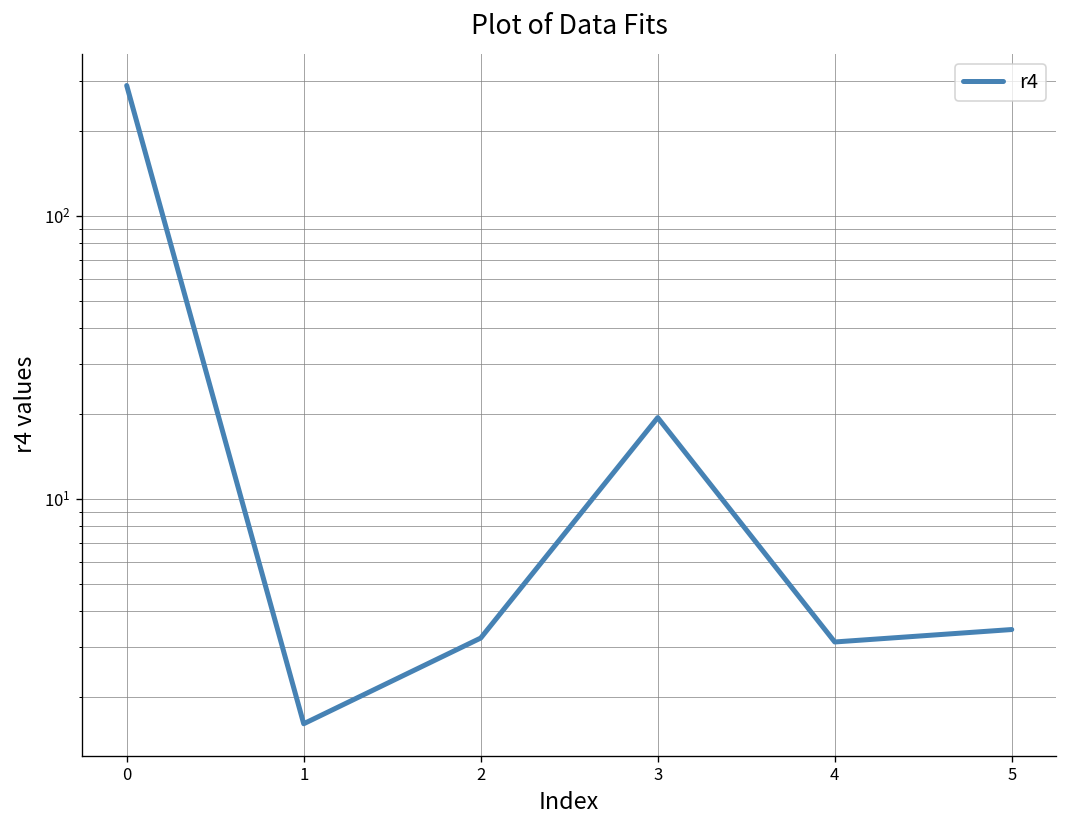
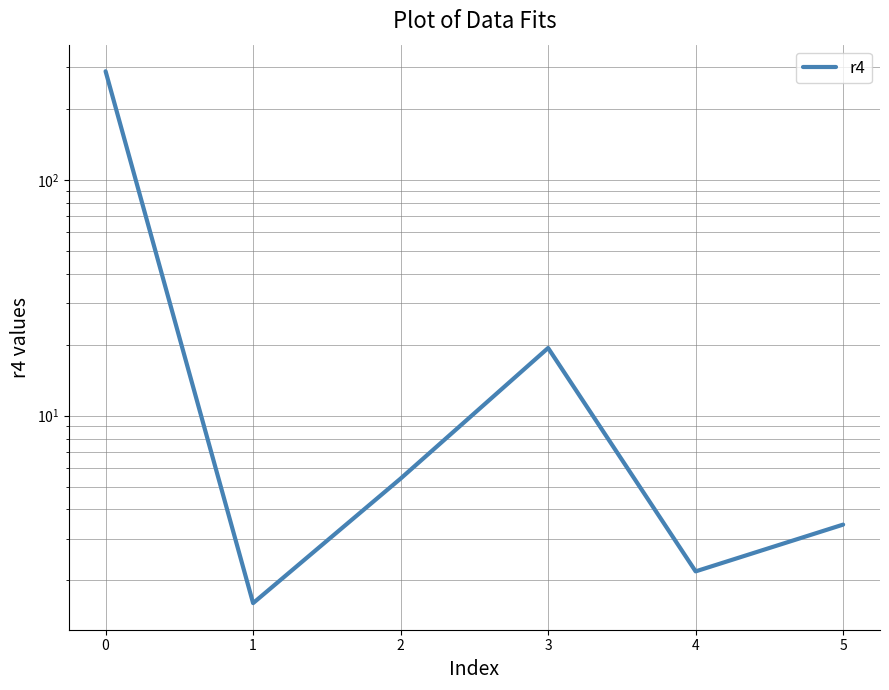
2: 3.2 -> 5.4
4: 3.1 -> 2.2
